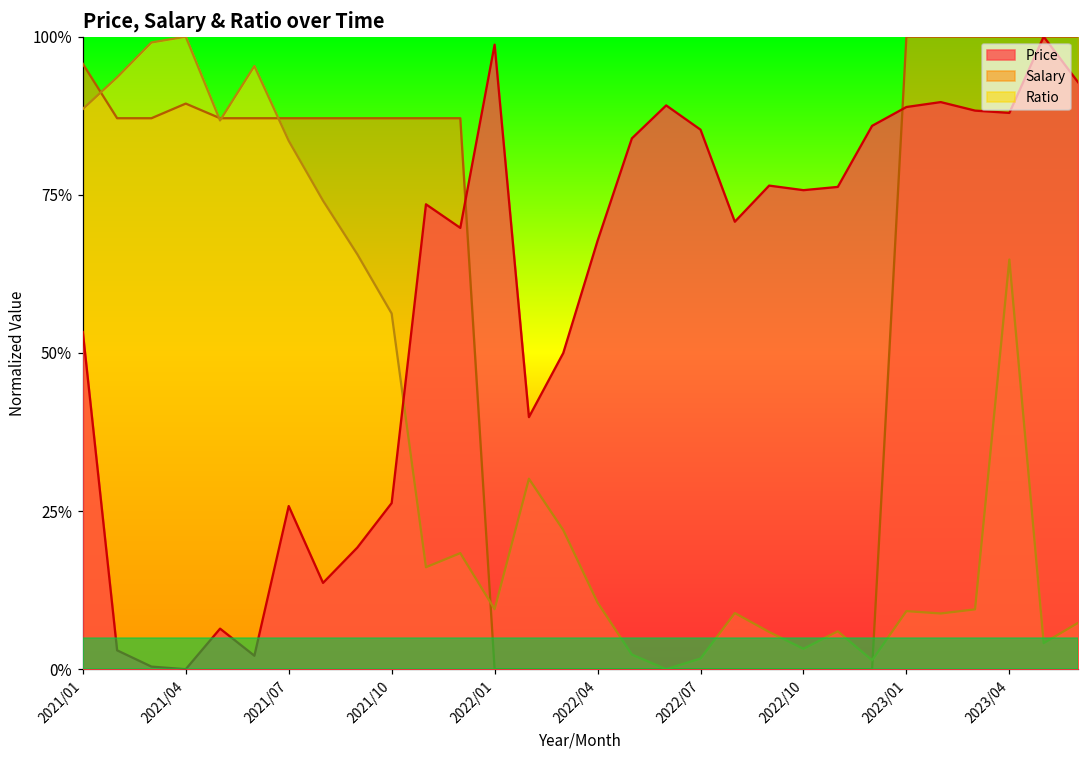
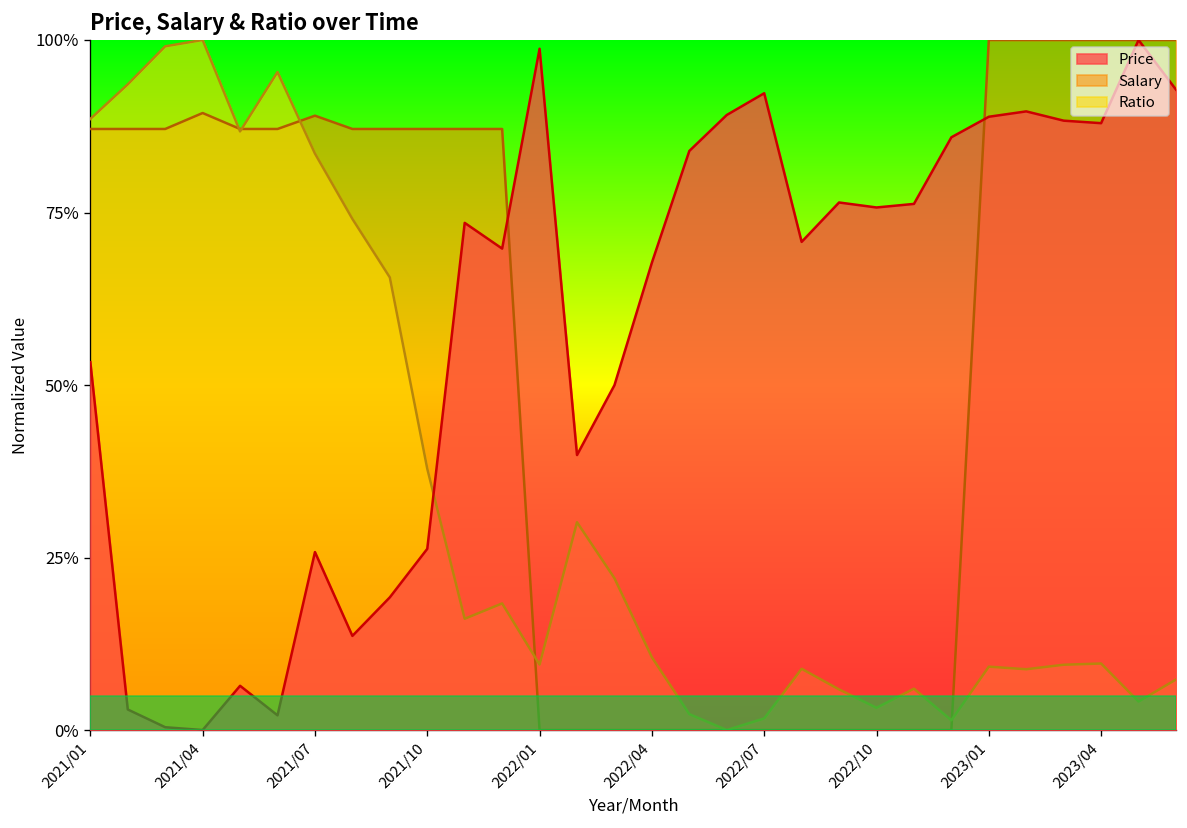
Salary, 2021/01: 96% -> 87%
Salary, 2021/07: 87% -> 89%
Ratio, 2021/10: 56% -> 38%
Price, 2022/07: 85% -> 92%
Ratio, 2023/04: 65% -> 10%
